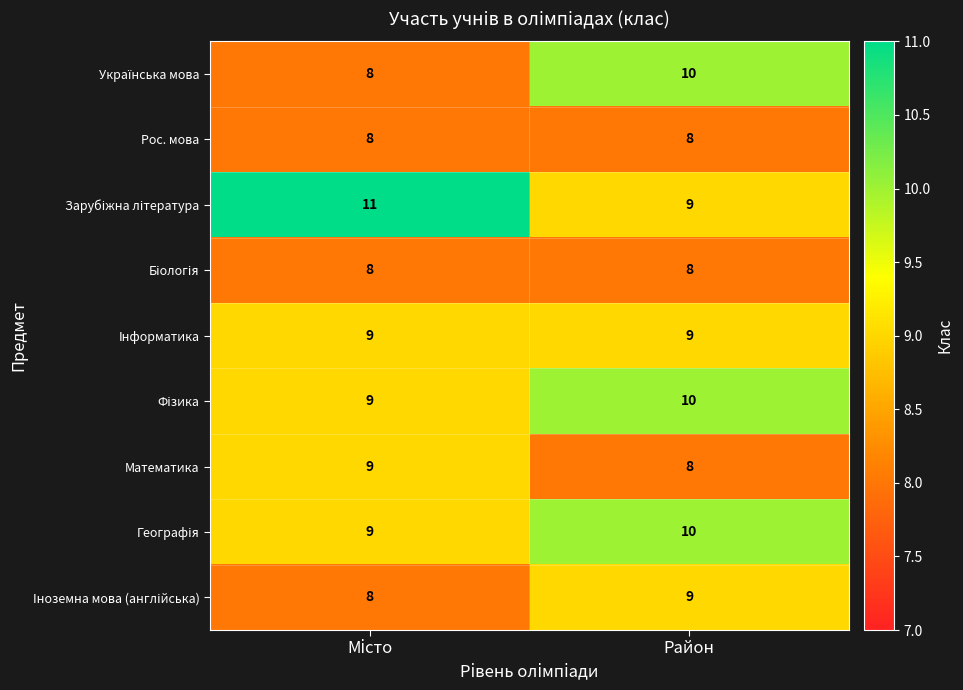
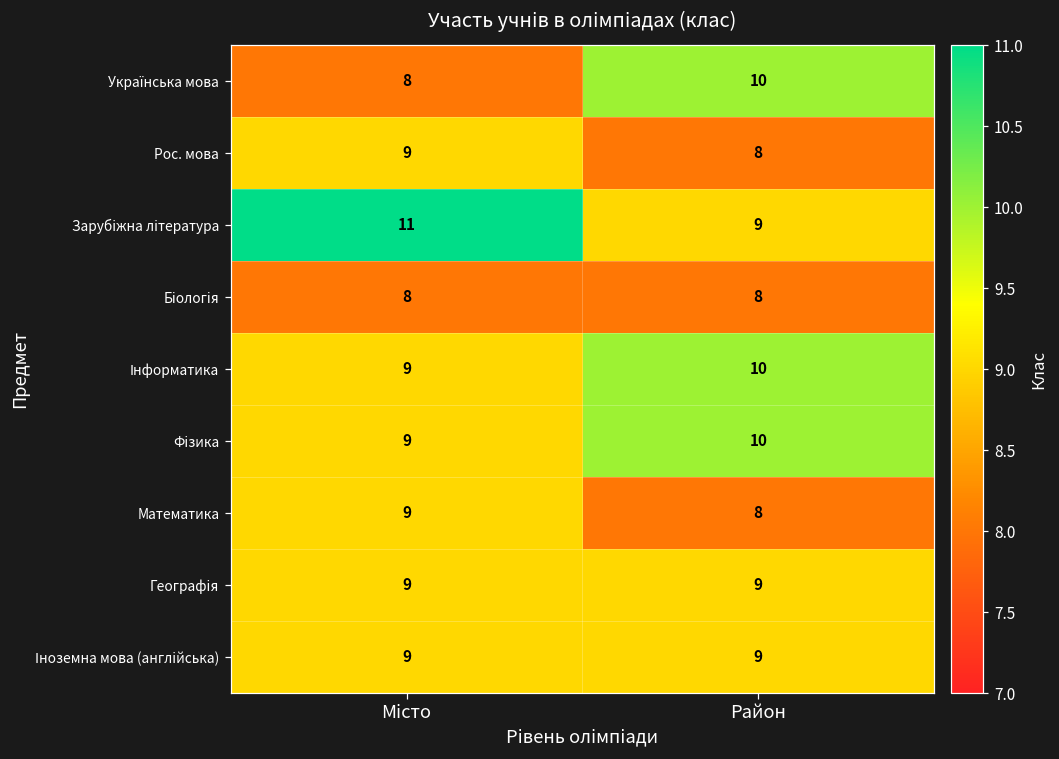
Рос. мова, Місто: 8 -> 9
Інформатика, Район: 9 -> 10
Географія, Район: 10 -> 9
Іноземна мова (англійська), Місто: 8 -> 9
